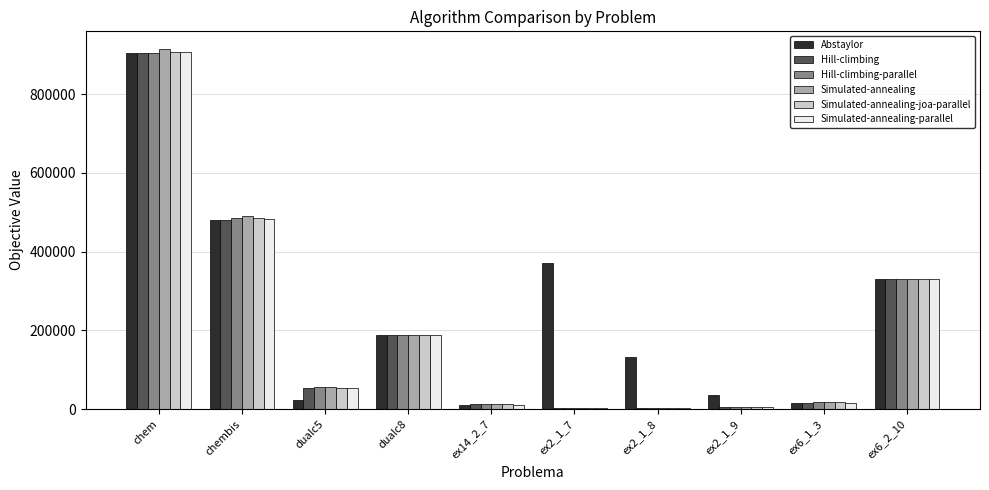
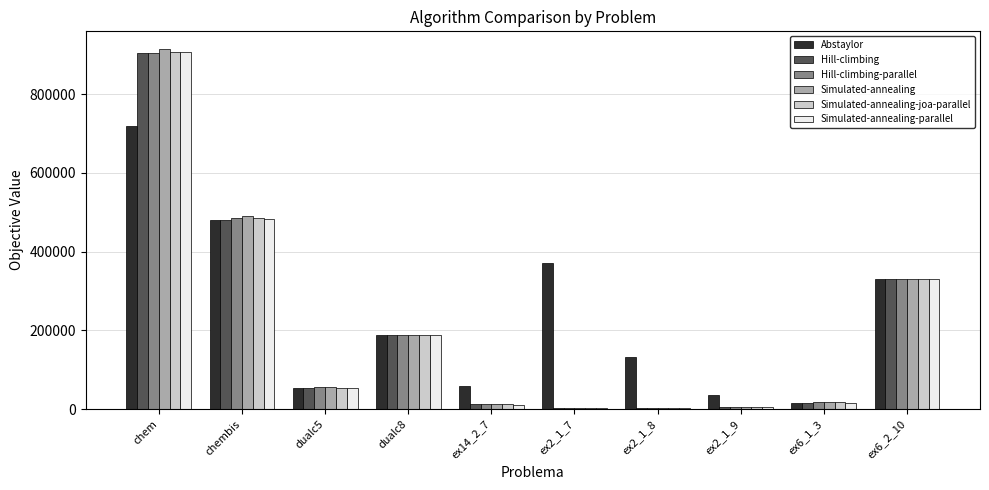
Abstaylor, chem: 910000 -> 720000
Abstaylor, dualc5: 20000 -> 50000
Abstaylor, ex14_2_7: 10000 -> 60000
